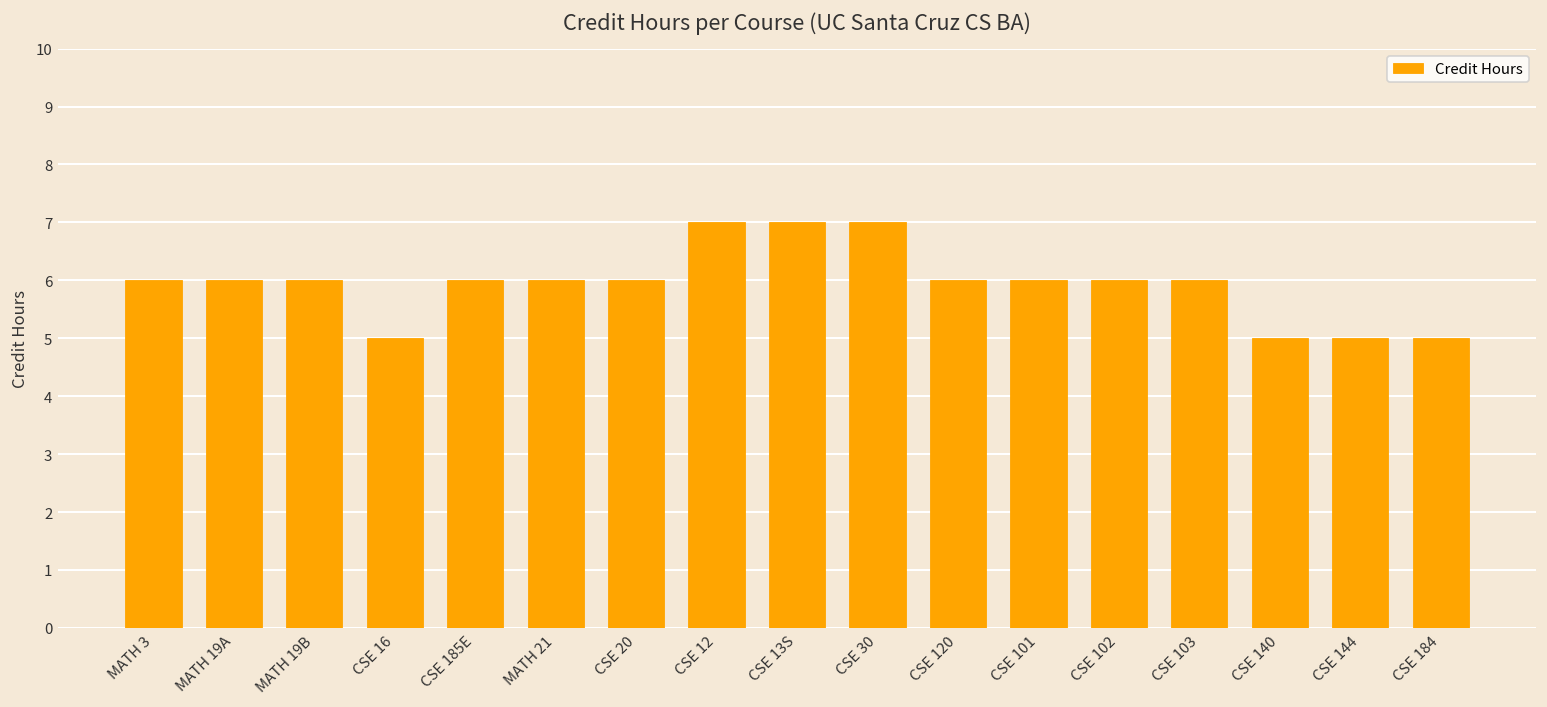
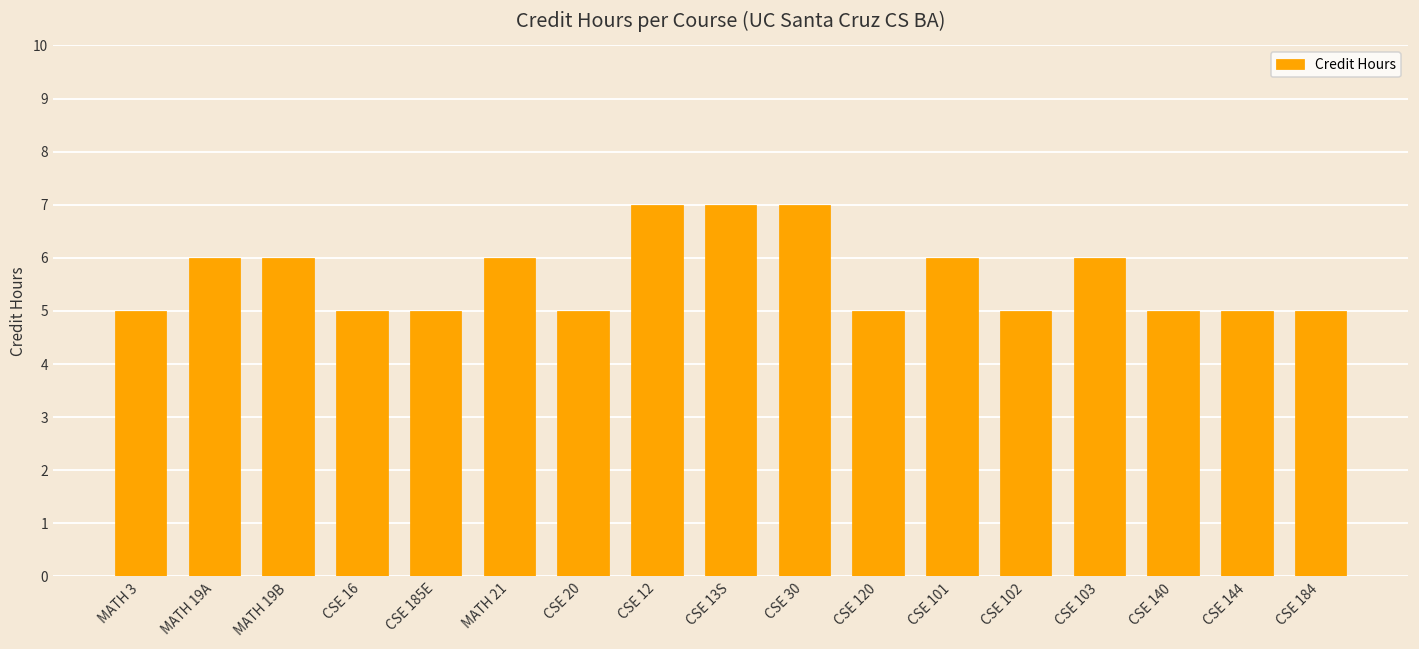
MATH 3: 6 -> 5
CSE 185E: 6 -> 5
CSE 20: 6 -> 5
CSE 120: 6 -> 5
CSE 102: 6 -> 5
